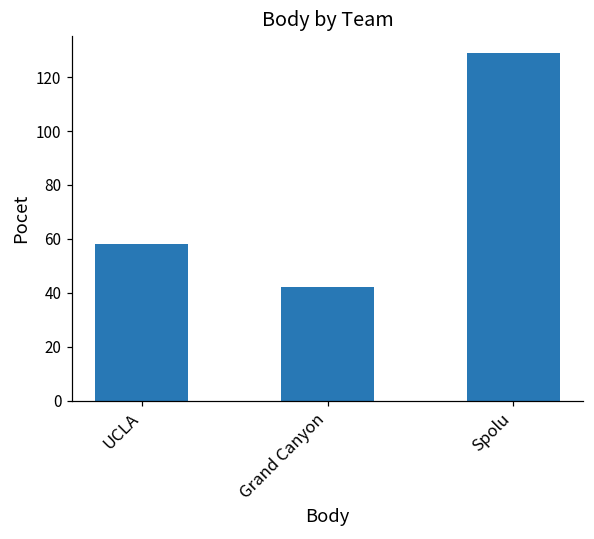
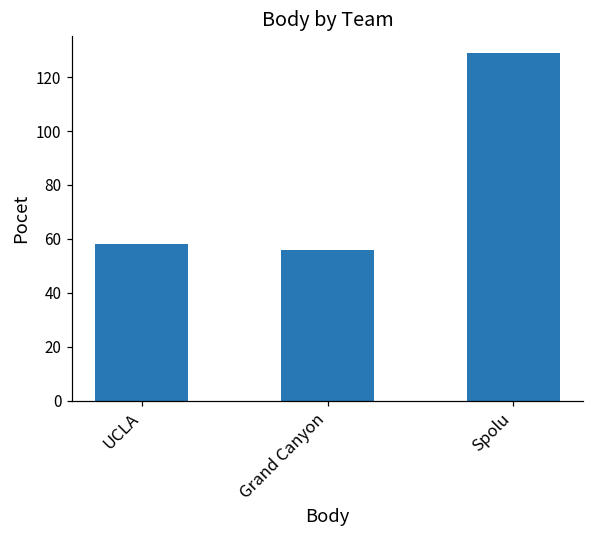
Grand Canyon: 42 -> 56
